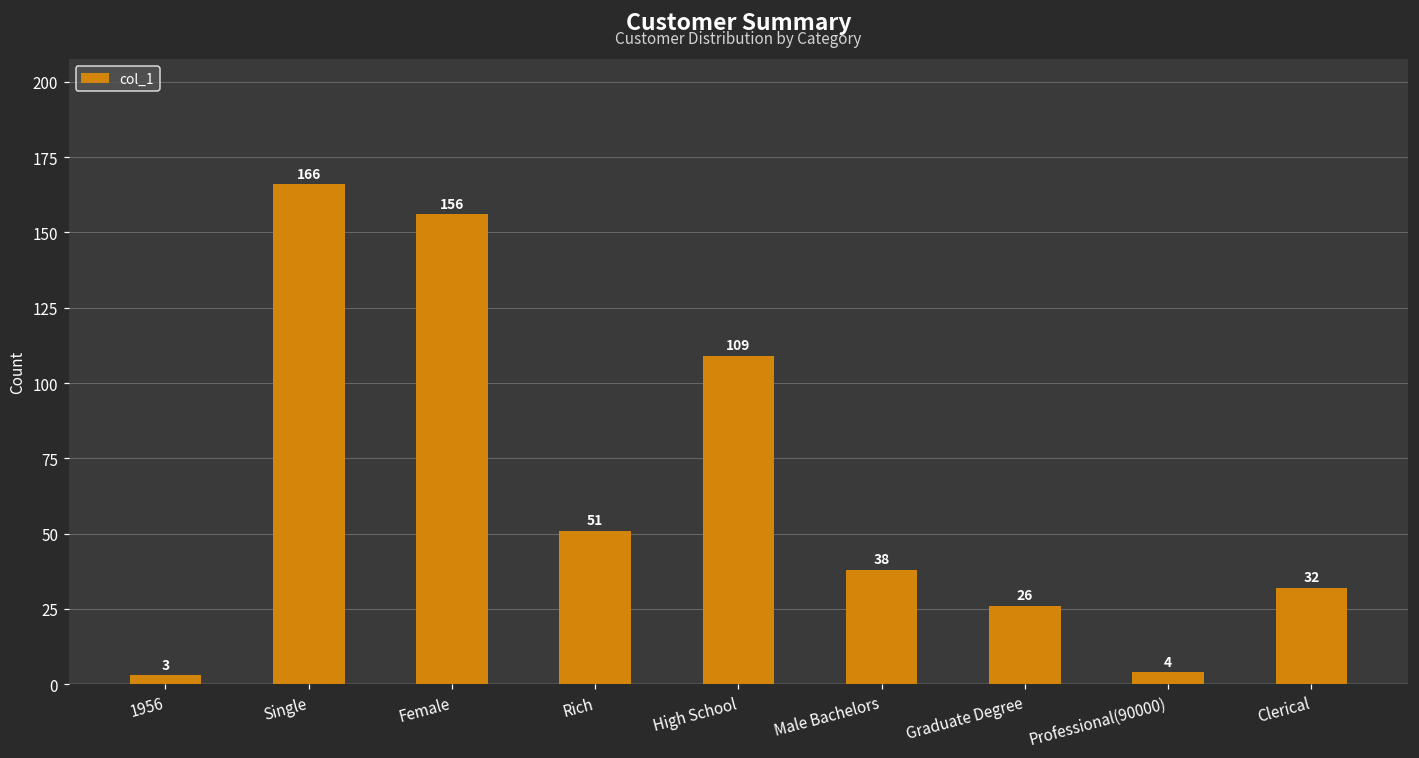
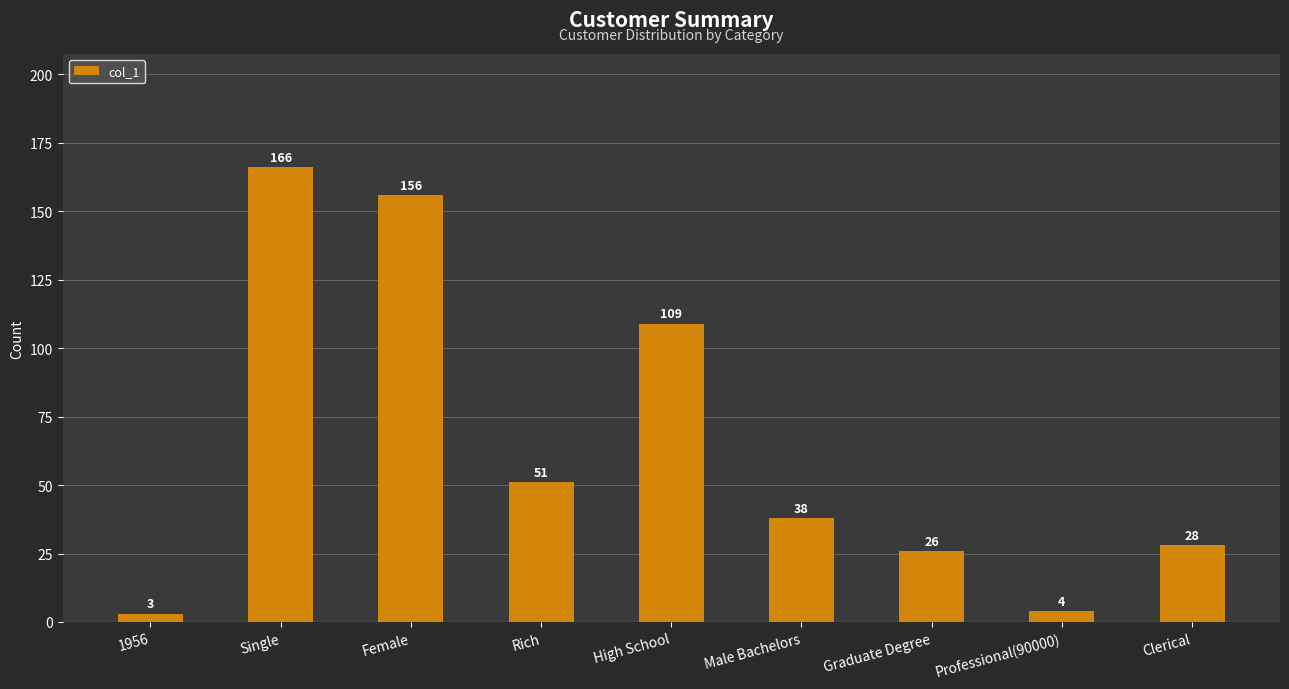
Clerical: 32 -> 28
